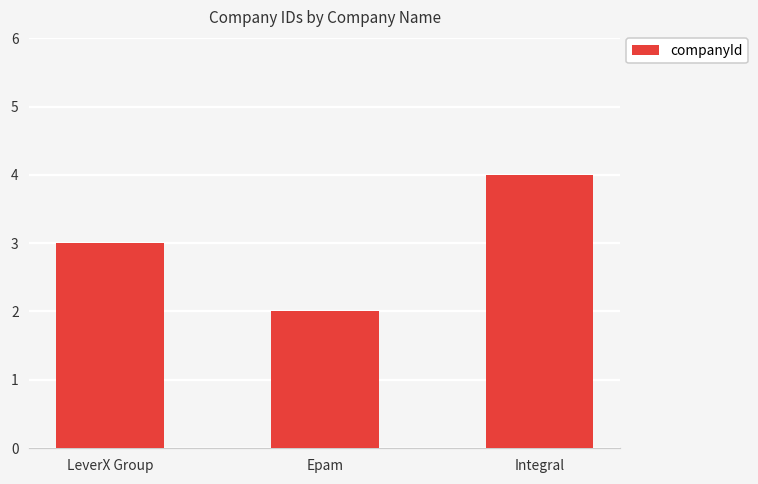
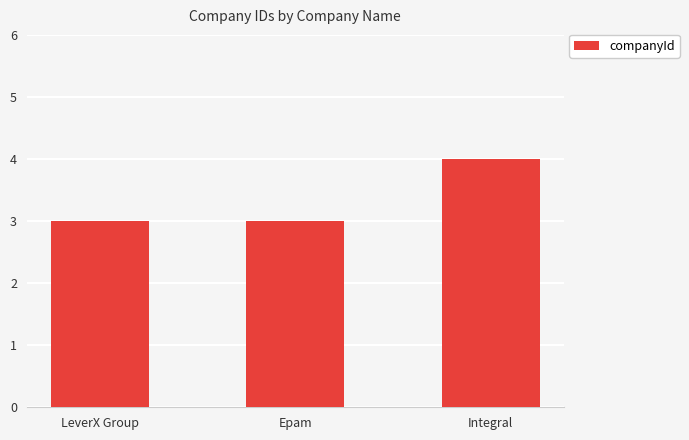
Epam: 2 -> 3
